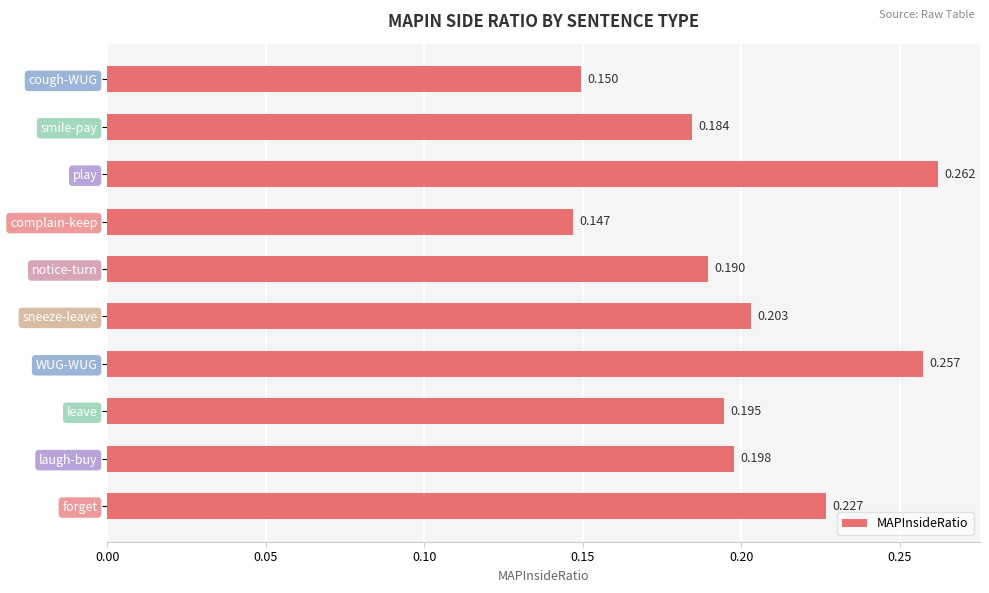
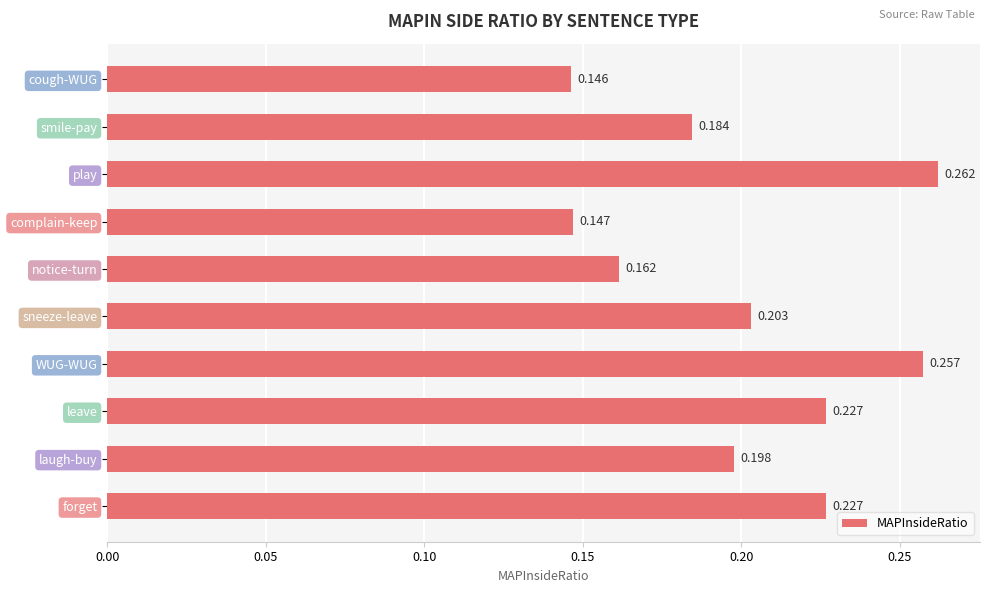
cough-WUG: 0.150 -> 0.146
notice-turn: 0.190 -> 0.162
leave: 0.195 -> 0.227
